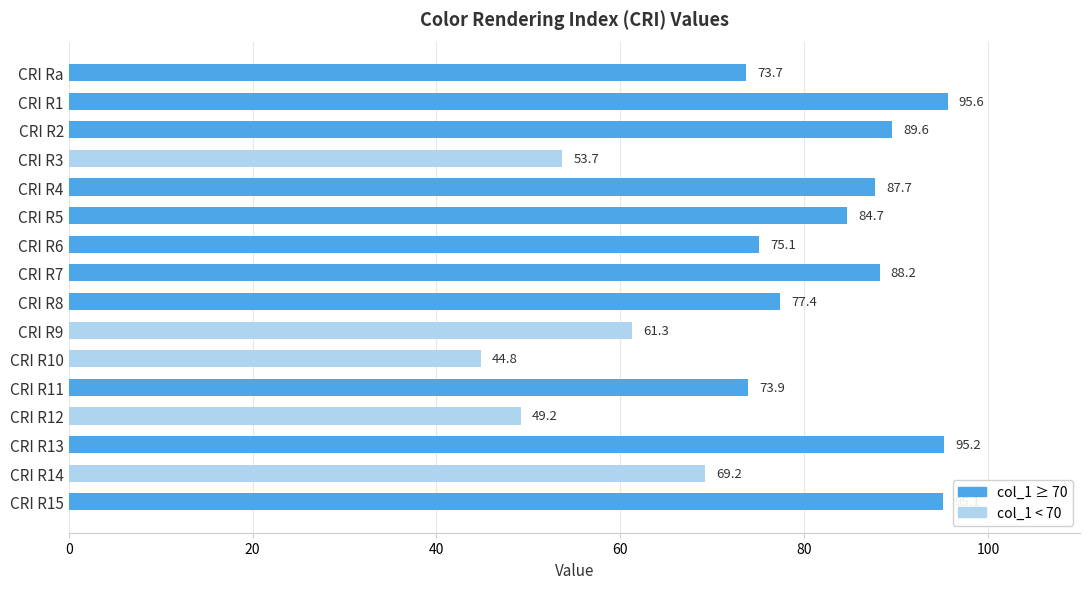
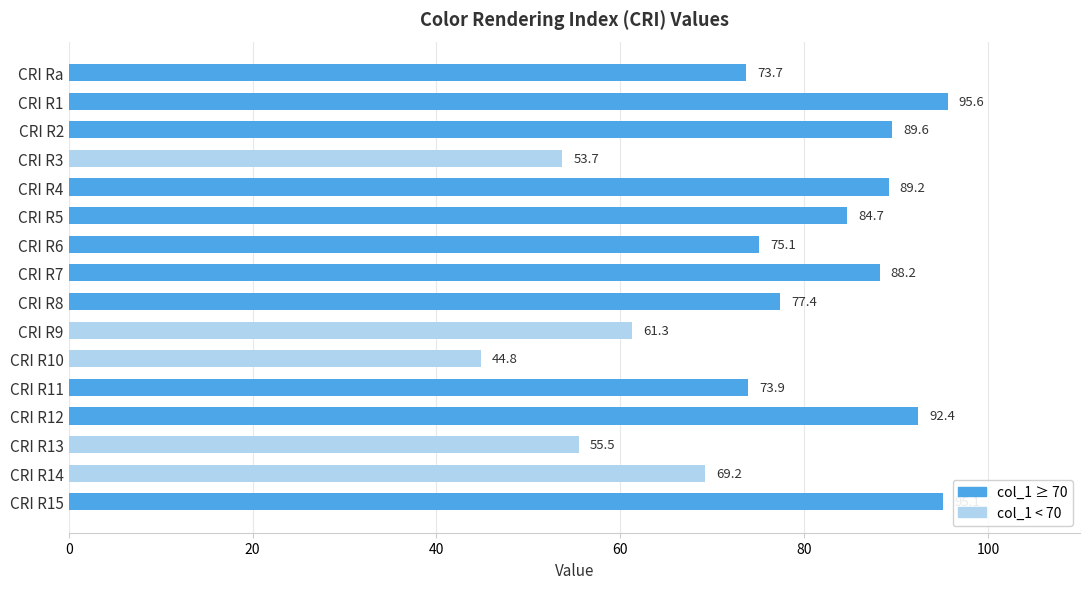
CRI R4: 87.7 -> 89.2
CRI R12: 49.2 -> 92.4
CRI R13: 95.2 -> 55.5
